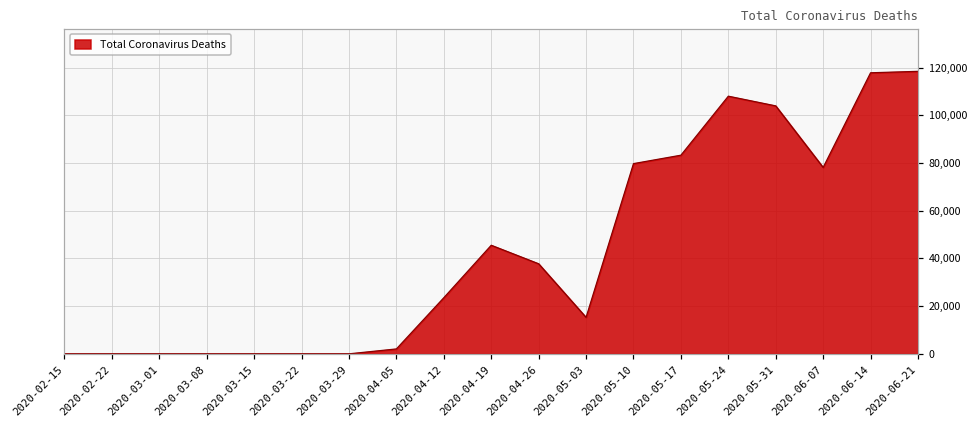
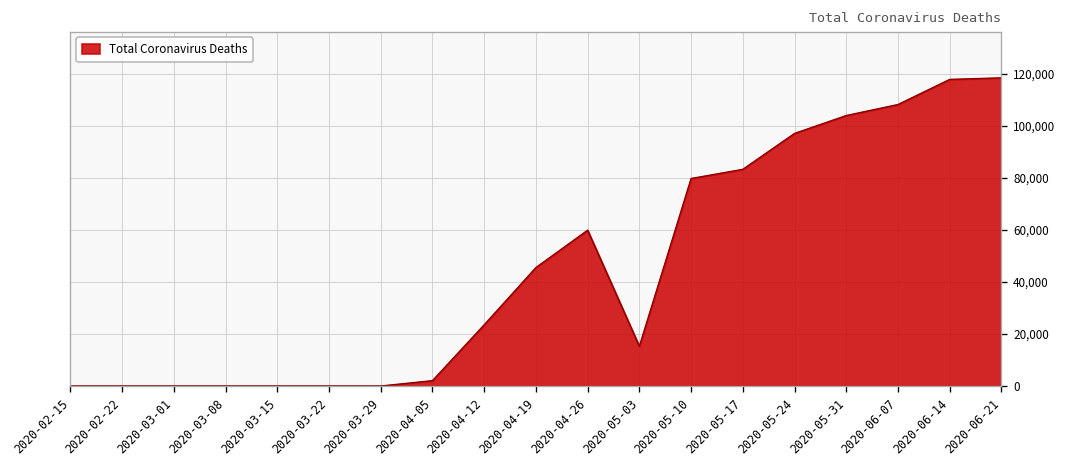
2020-04-26: 38,000 -> 60,000
2020-05-24: 108,000 -> 97,000
2020-06-07: 78,000 -> 108,000
